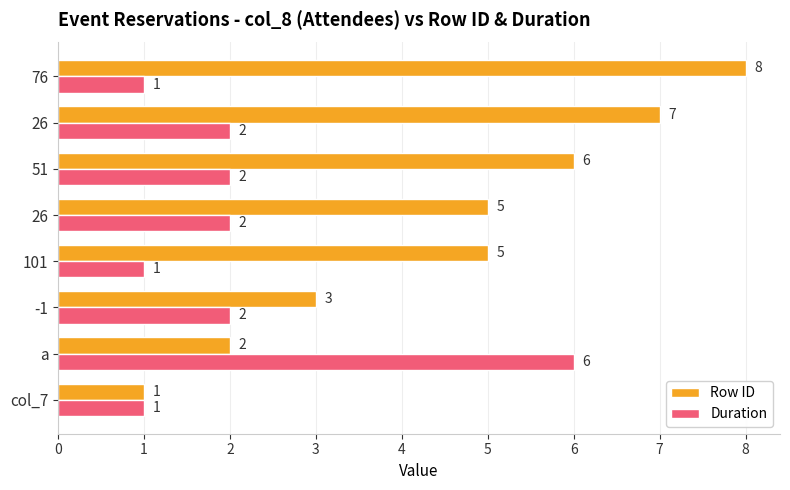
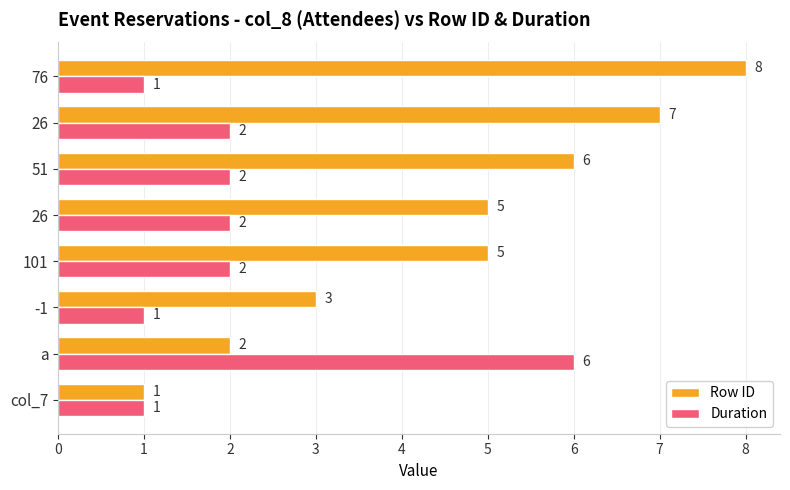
Duration, 101: 1 -> 2
Duration, -1: 2 -> 1
